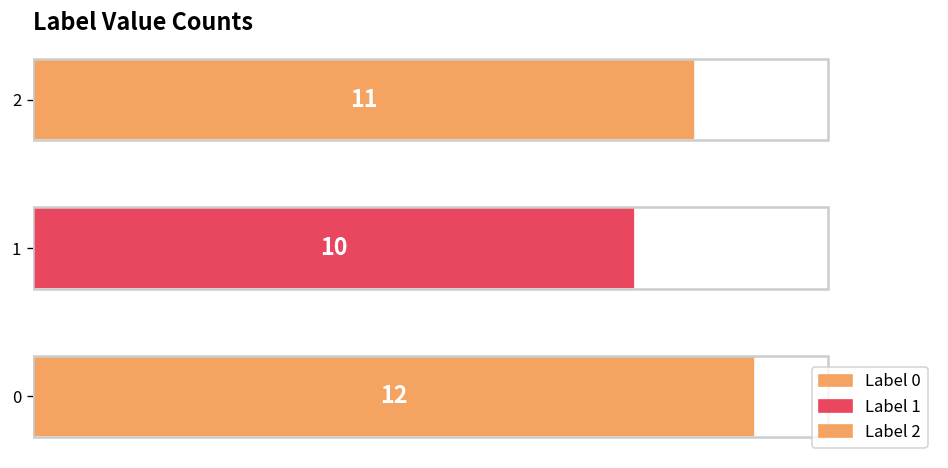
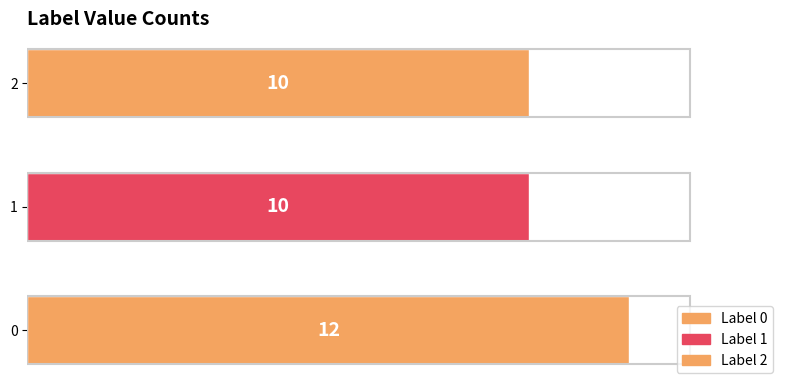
2: 11 -> 10
